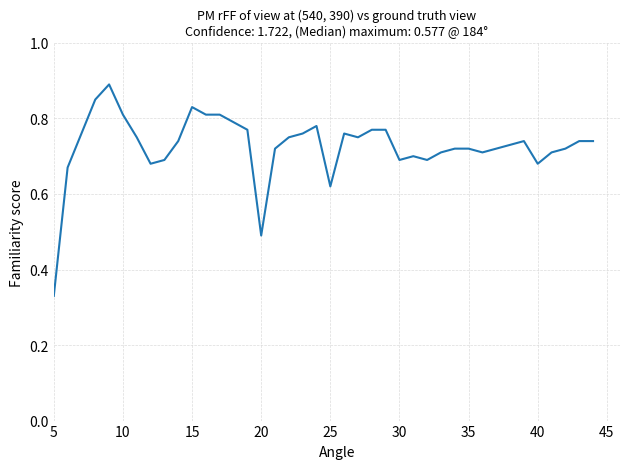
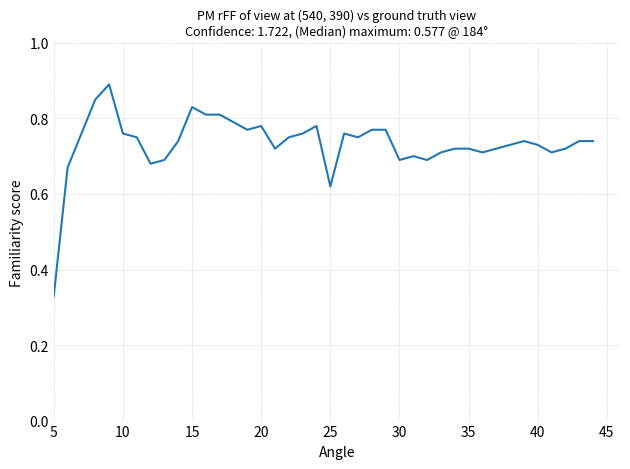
10: 0.81 -> 0.76
20: 0.49 -> 0.78
40: 0.68 -> 0.73
